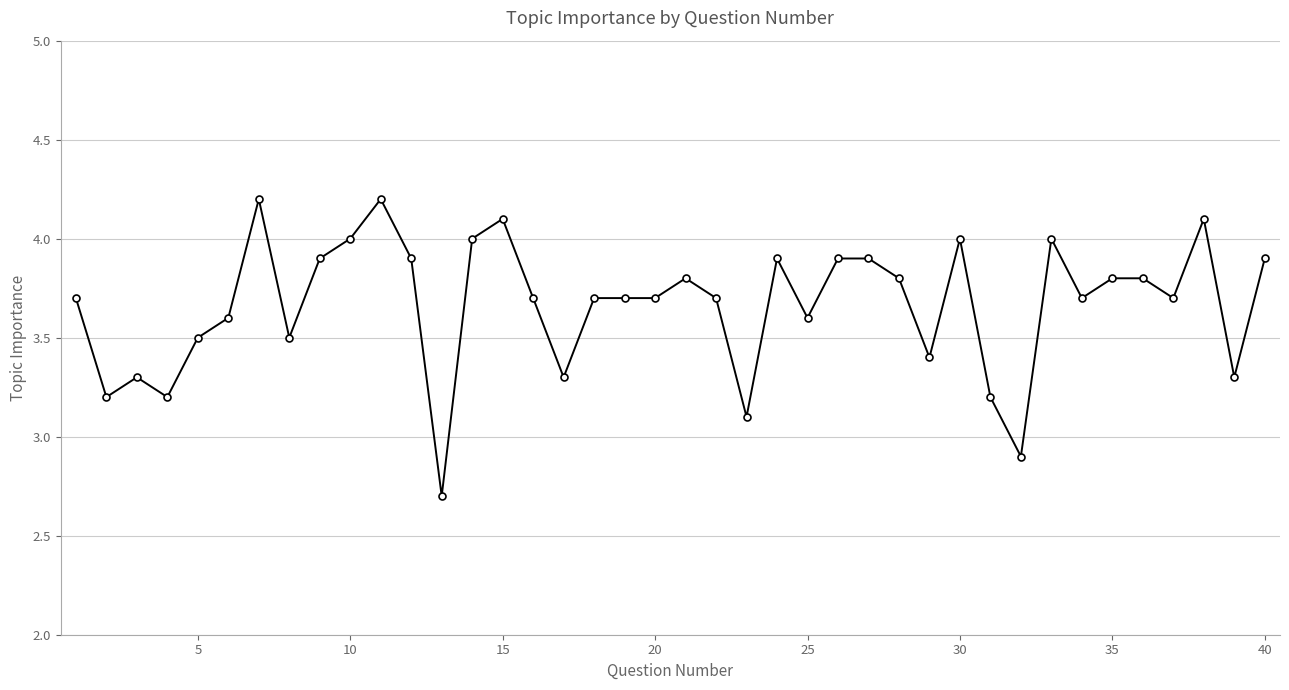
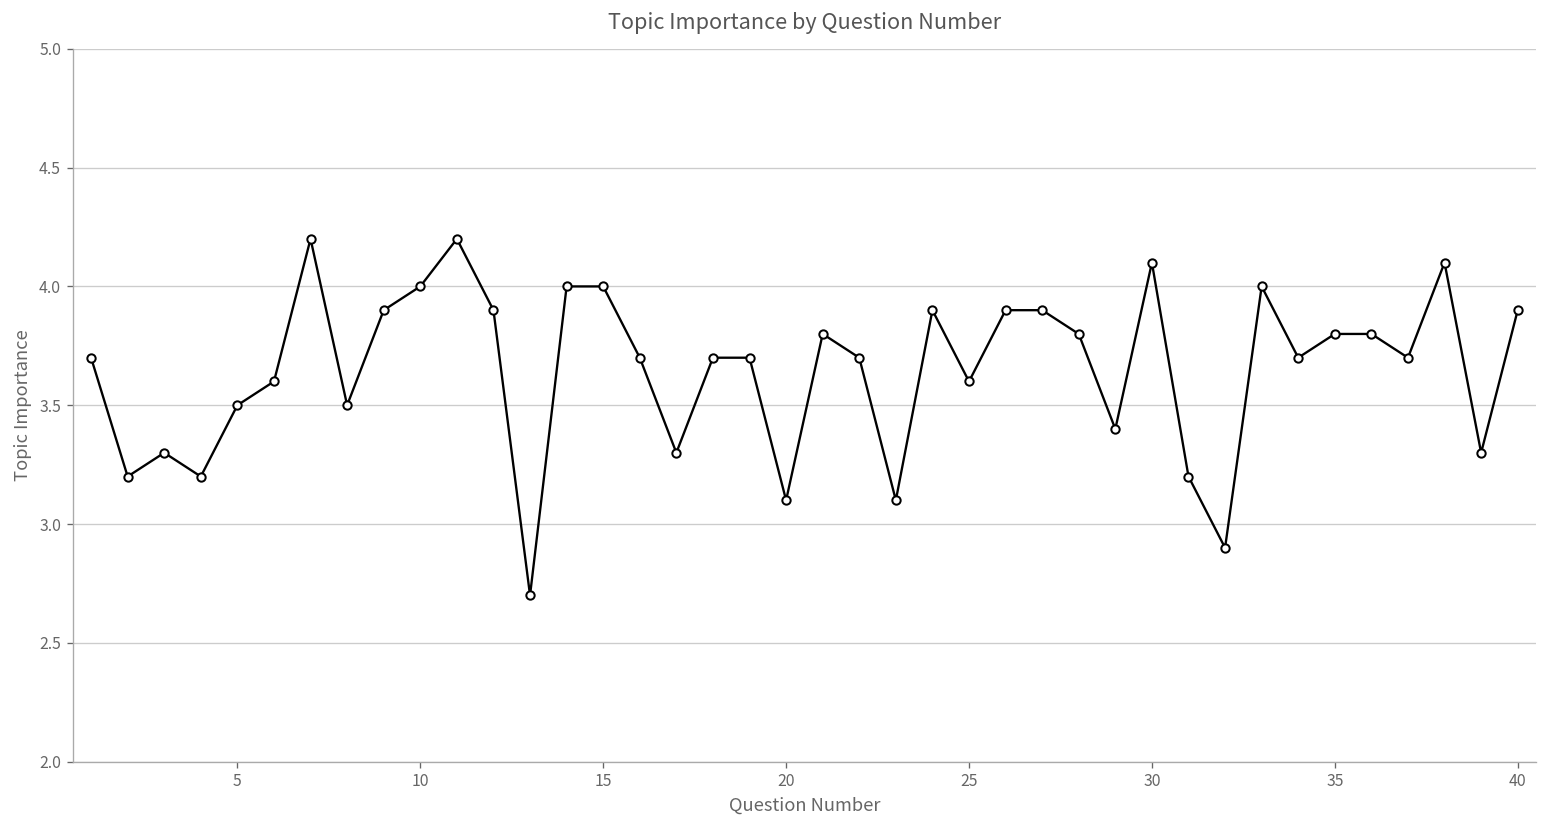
15: 4.1 -> 4.0
20: 3.7 -> 3.1
30: 4.0 -> 4.1
